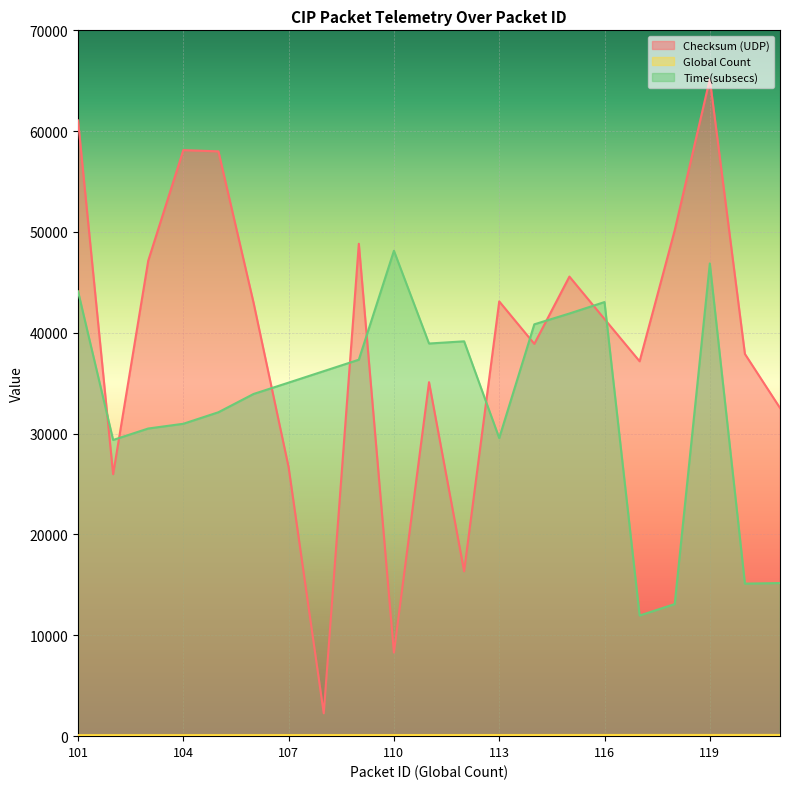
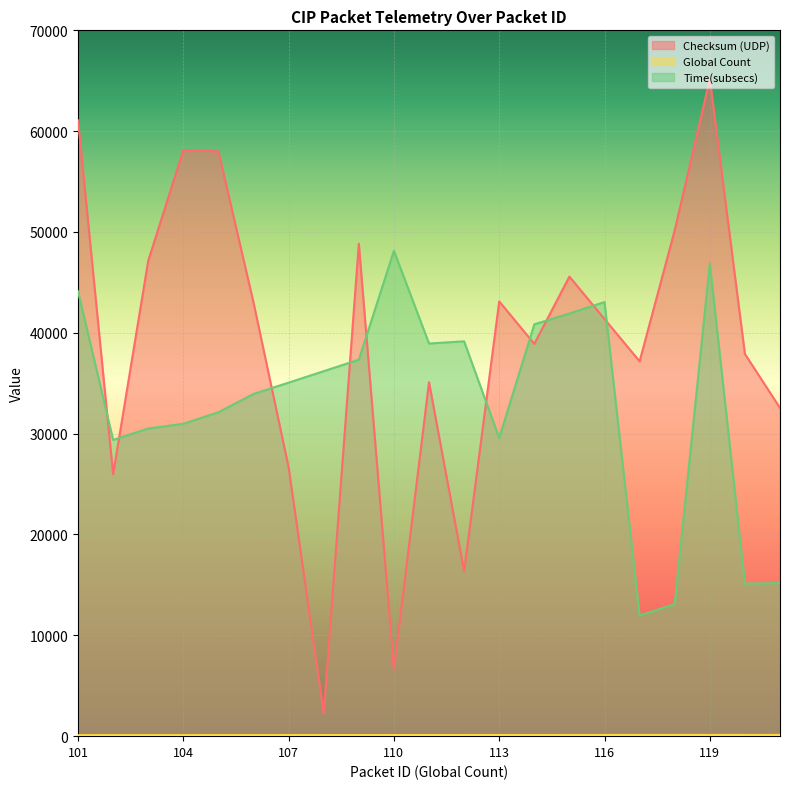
Checksum (UDP), 110: 8300 -> 6700
